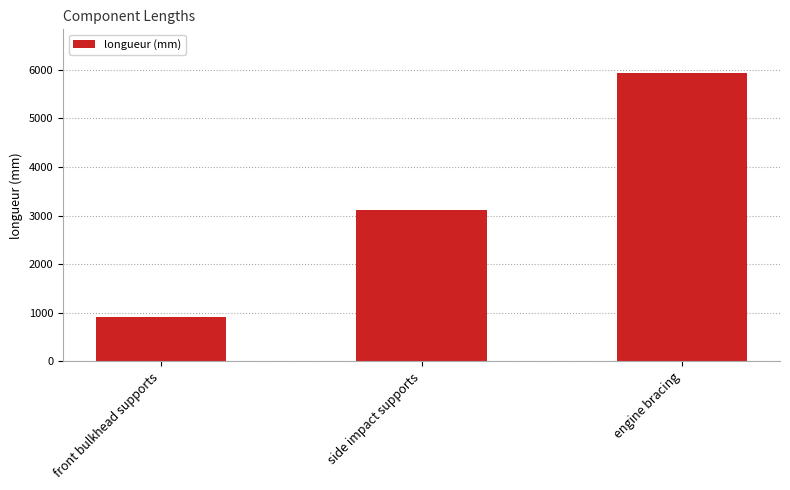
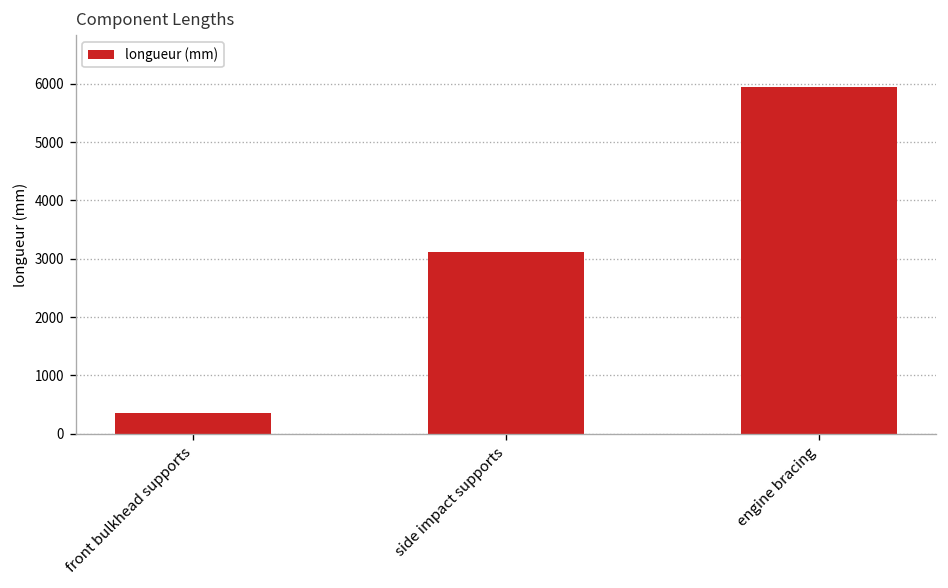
front bulkhead supports: 900 -> 400
